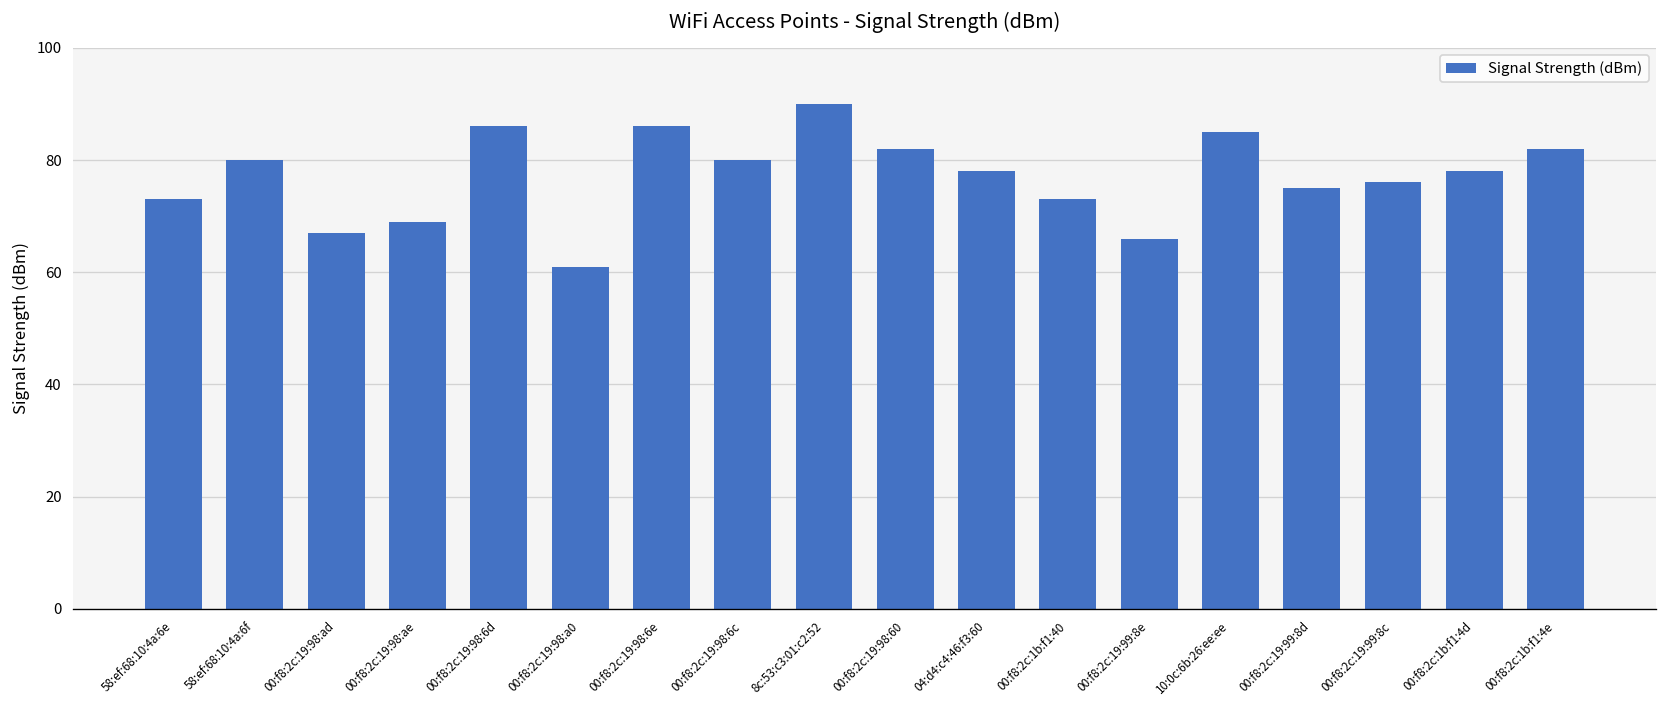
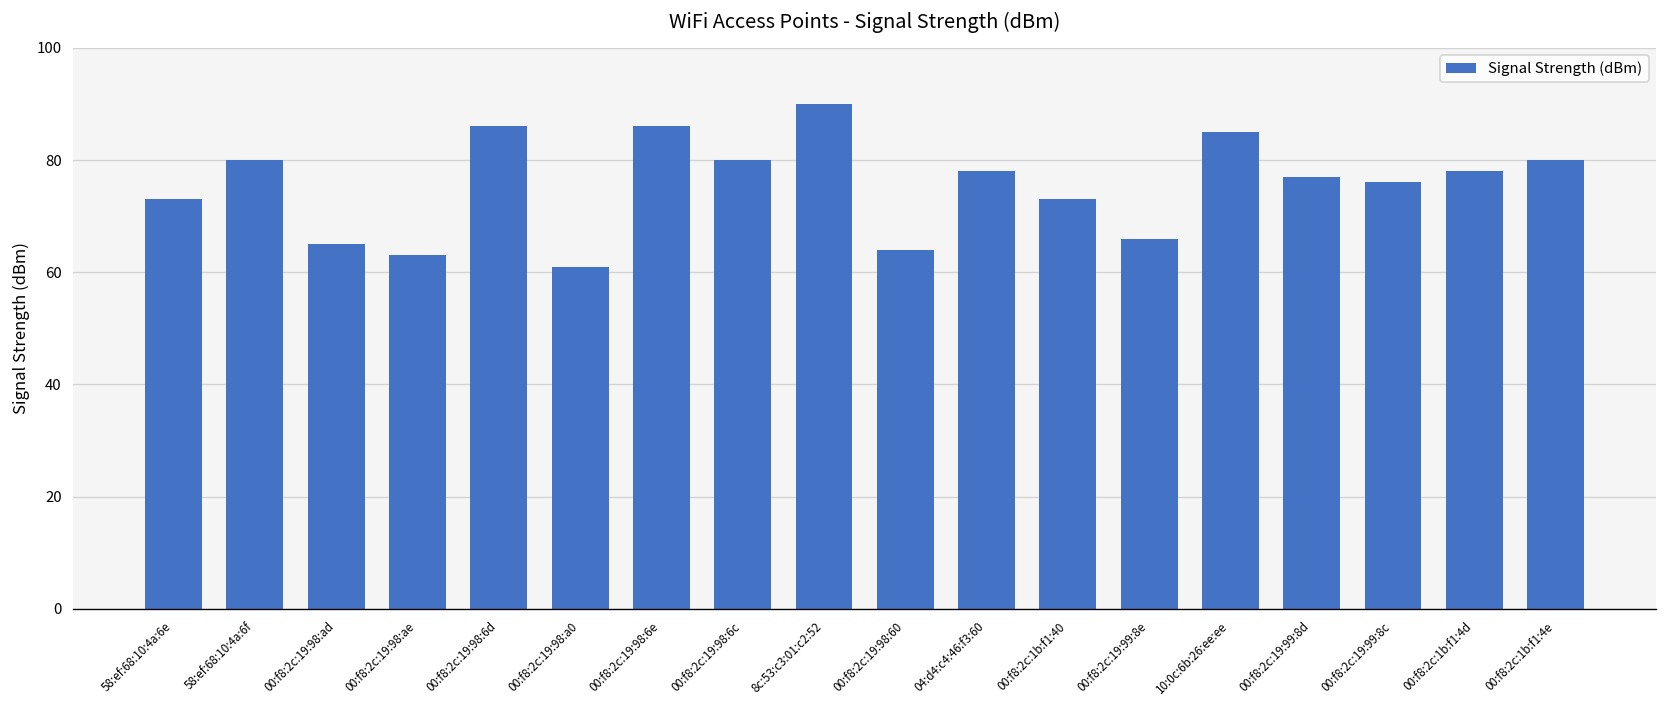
00:f8:2c:19:98:ad: 67 -> 65
00:f8:2c:19:98:ae: 69 -> 63
00:f8:2c:19:98:60: 82 -> 64
00:f8:2c:19:99:8d: 75 -> 77
00:f8:2c:1b:f1:4e: 82 -> 80
